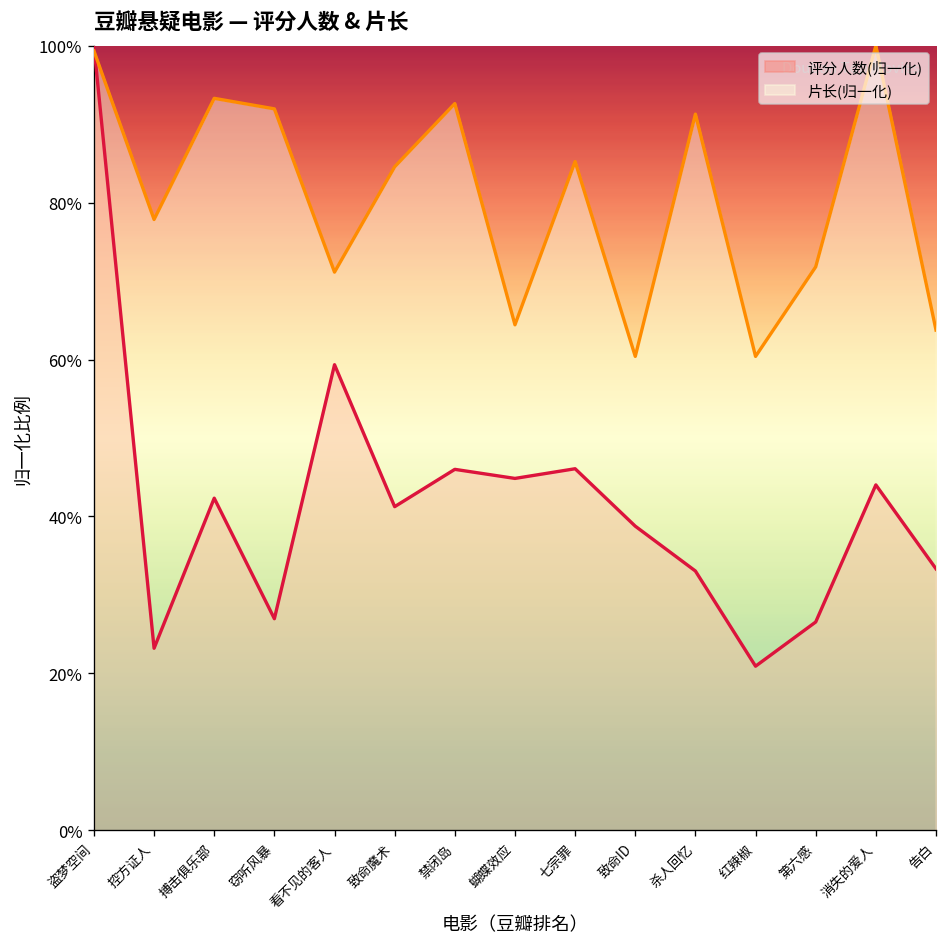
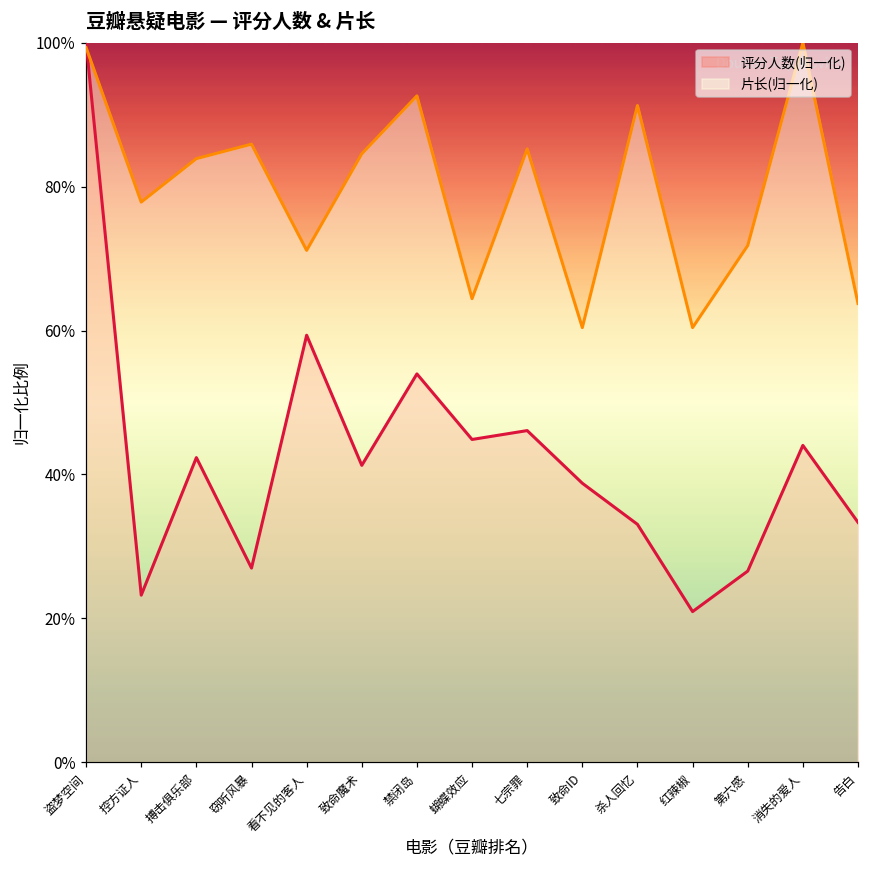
片长(归一化), 搏击俱乐部: 93% -> 84%
片长(归一化), 窃听风暴: 92% -> 86%
评分人数(归一化), 禁闭岛: 46% -> 54%
